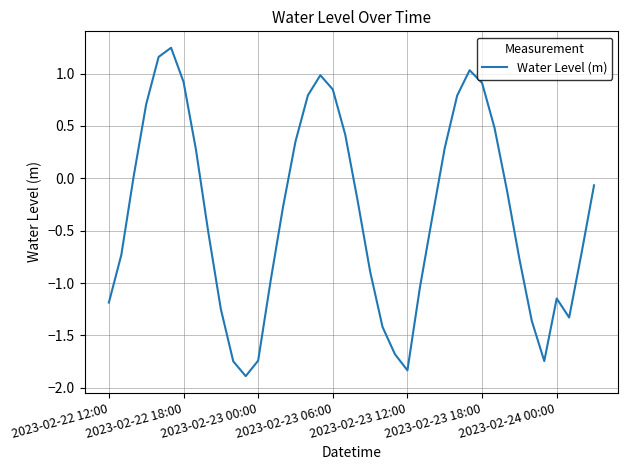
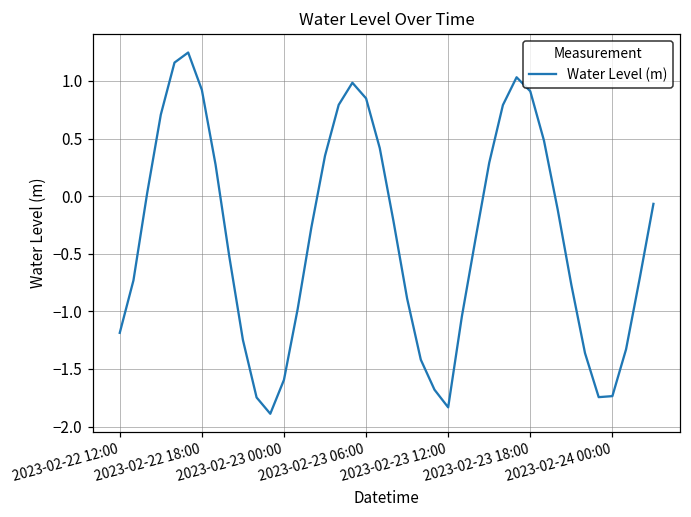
2023-02-23 00:00: -1.74 -> -1.59
2023-02-24 00:00: -1.15 -> -1.74
